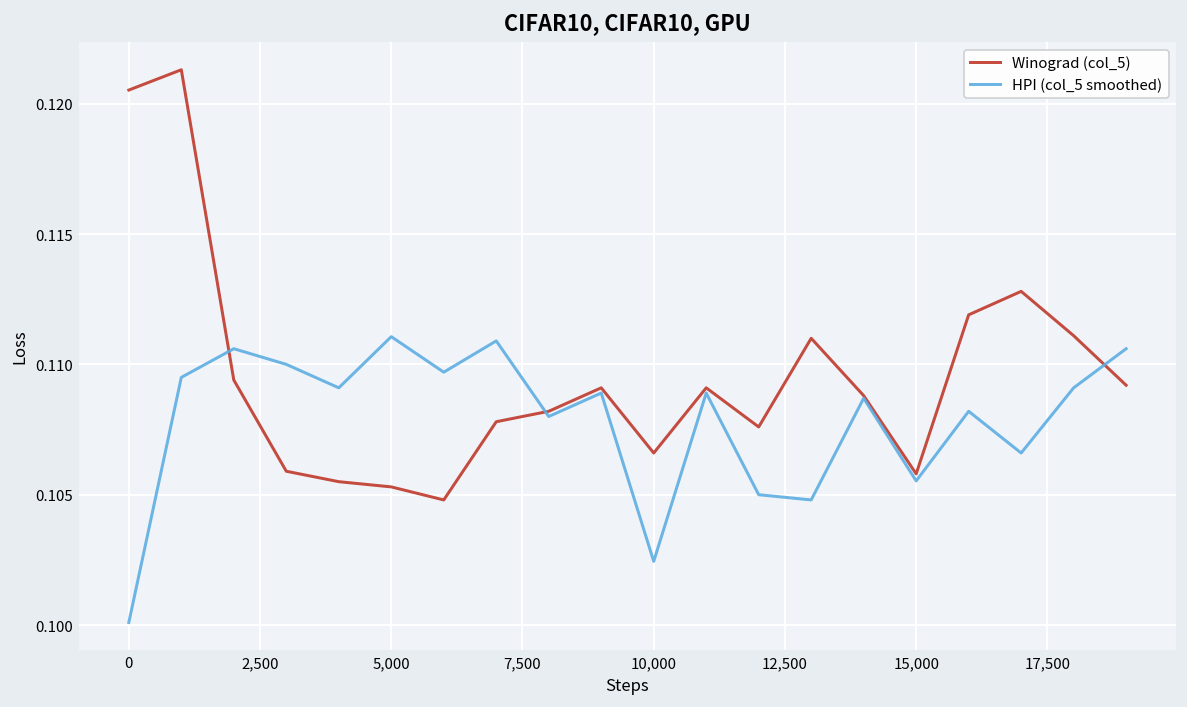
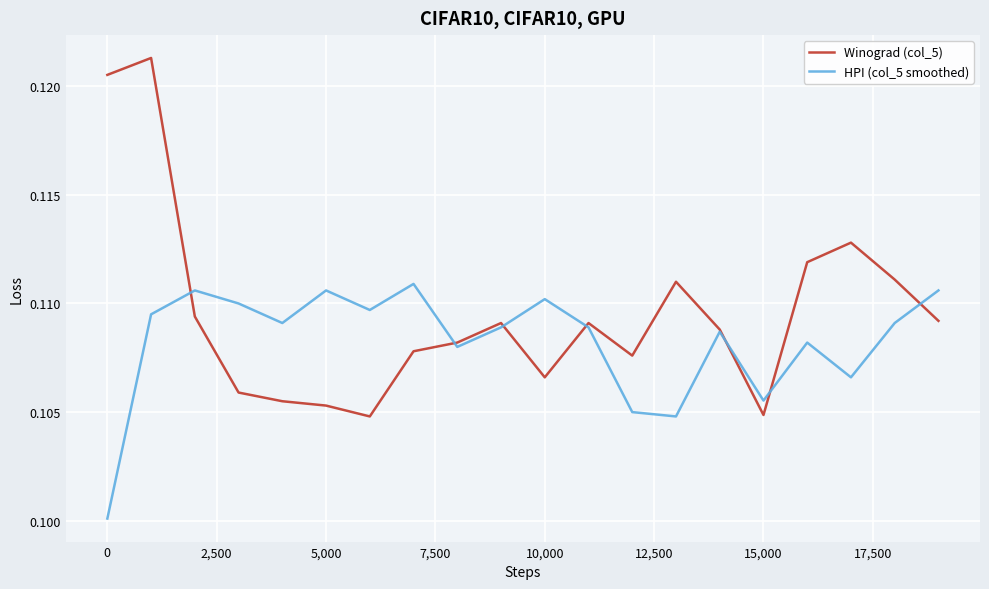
HPI (col_5 smoothed), 5,000: 0.1111 -> 0.1106
HPI (col_5 smoothed), 10,000: 0.1024 -> 0.1102
Winograd (col_5), 15,000: 0.1058 -> 0.1049
